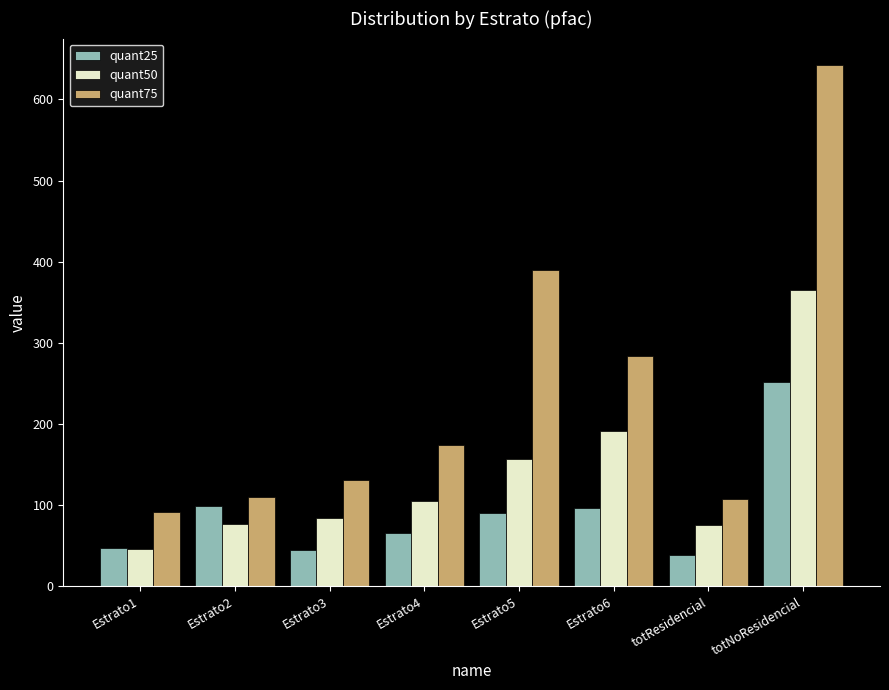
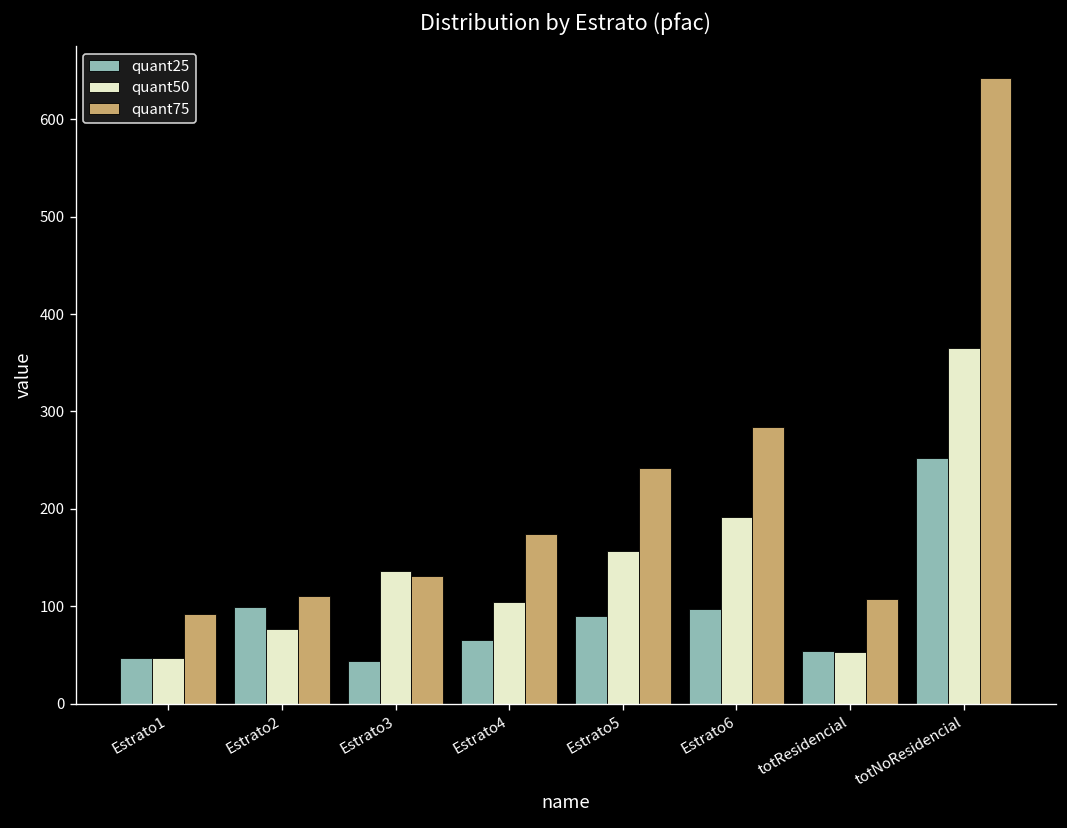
quant50, Estrato3: 80 -> 140
quant75, Estrato5: 390 -> 240
quant25, totResidencial: 40 -> 50
quant50, totResidencial: 70 -> 50
